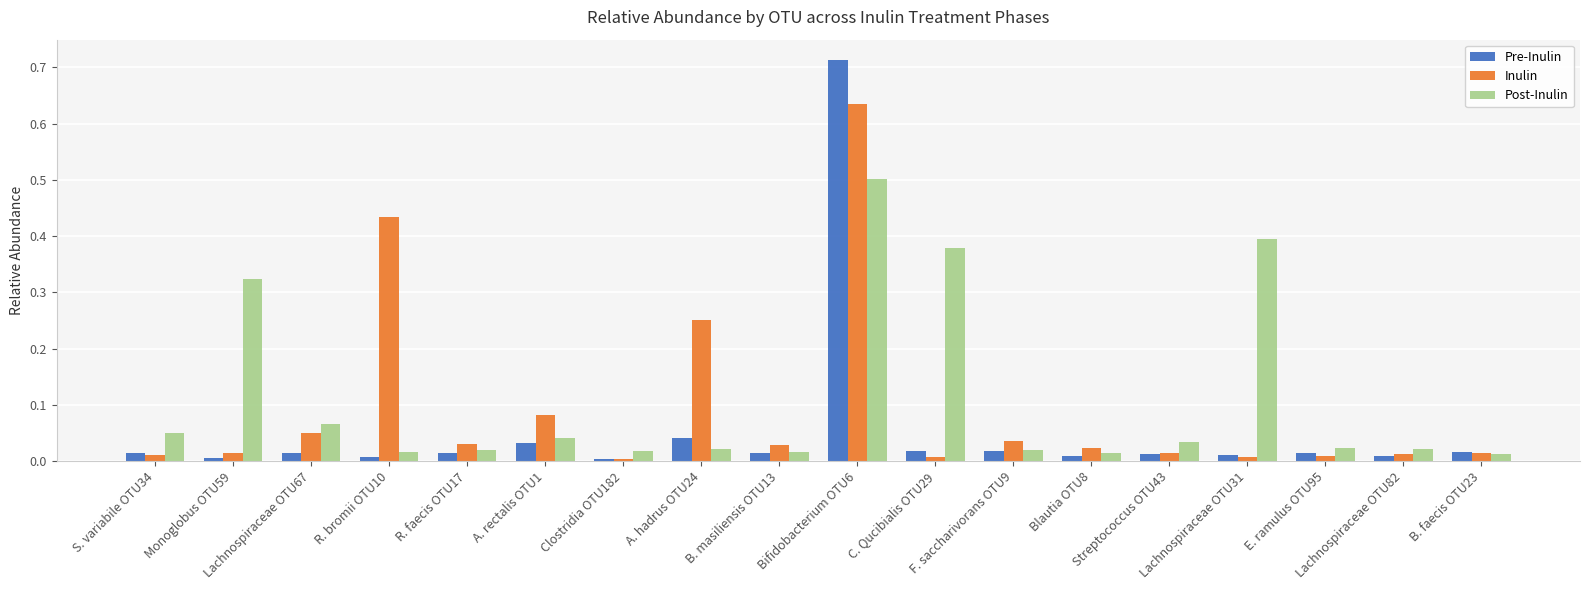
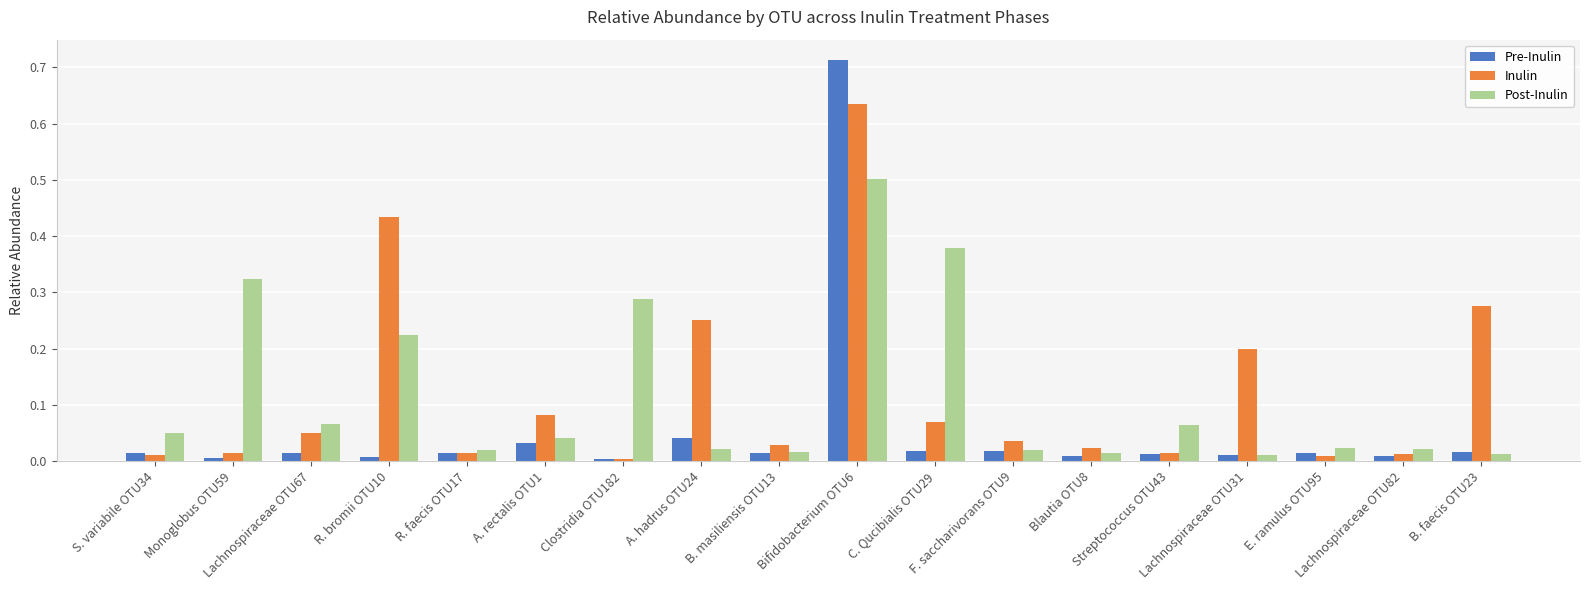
Post-Inulin, R. bromii OTU10: 0.02 -> 0.22
Inulin, R. faecis OTU17: 0.03 -> 0.01
Post-Inulin, Clostridia OTU182: 0.02 -> 0.29
Inulin, C. Qucibialis OTU29: 0.01 -> 0.07
Post-Inulin, Streptococcus OTU43: 0.03 -> 0.06
Inulin, Lachnospiraceae OTU31: 0.01 -> 0.20
Post-Inulin, Lachnospiraceae OTU31: 0.40 -> 0.01
Inulin, B. faecis OTU23: 0.01 -> 0.28
